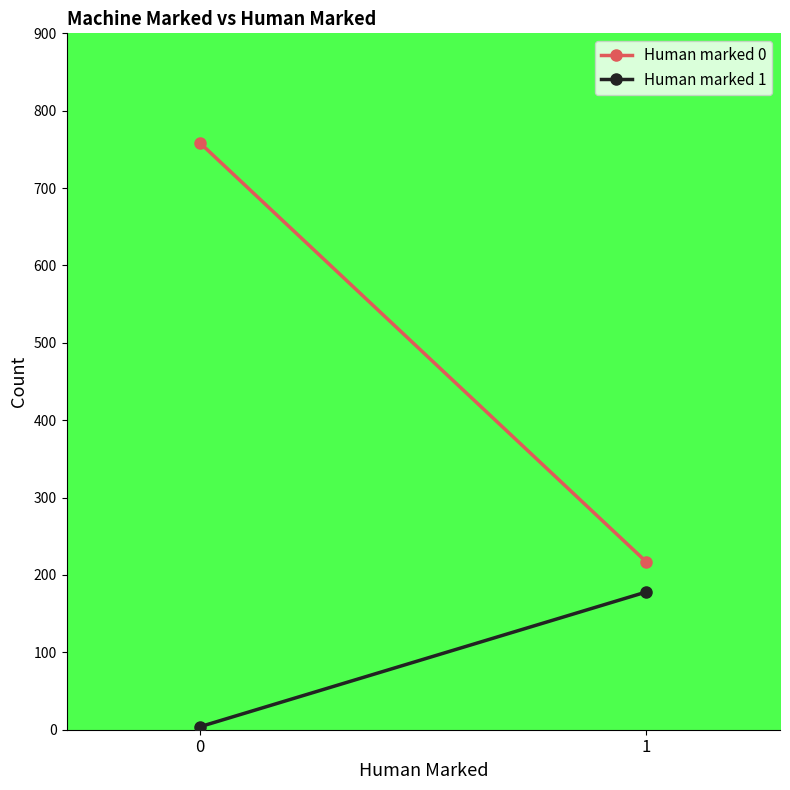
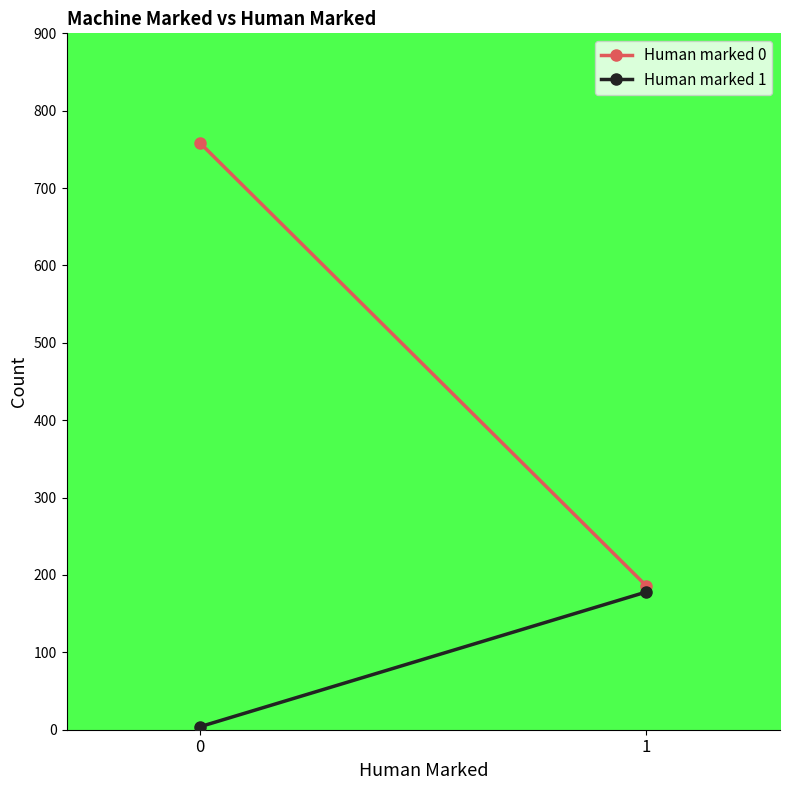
Human marked 0, 1: 220 -> 190
